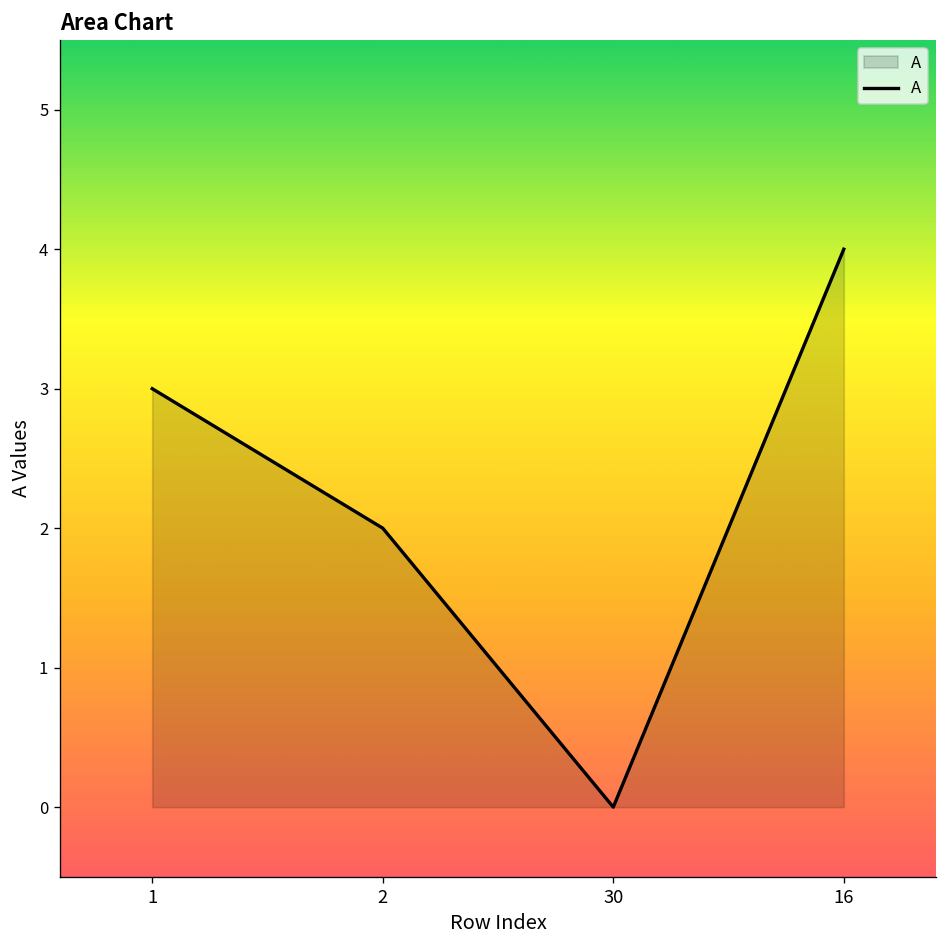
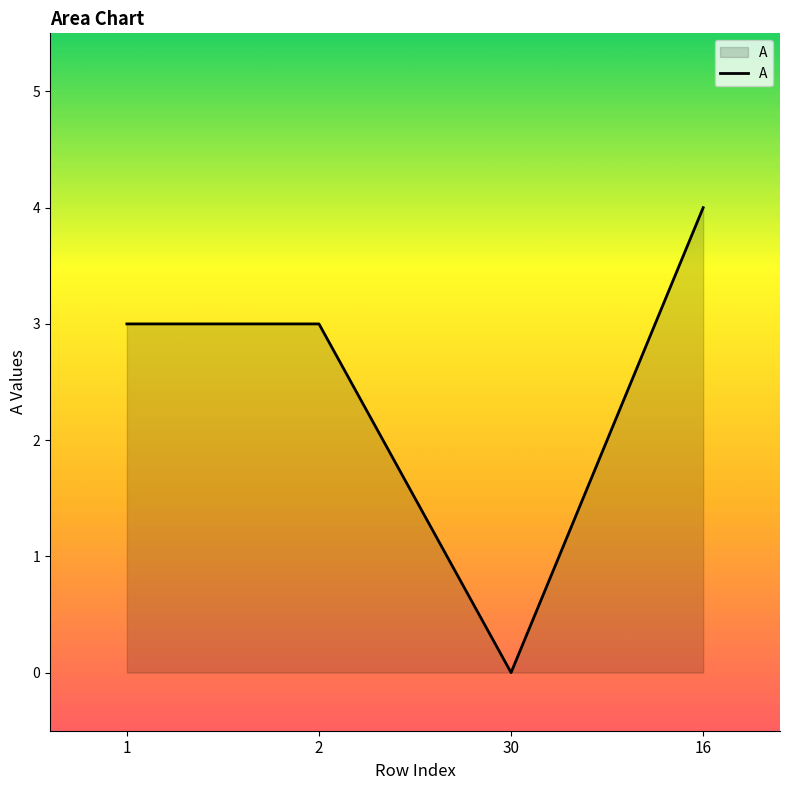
2: 2 -> 3
